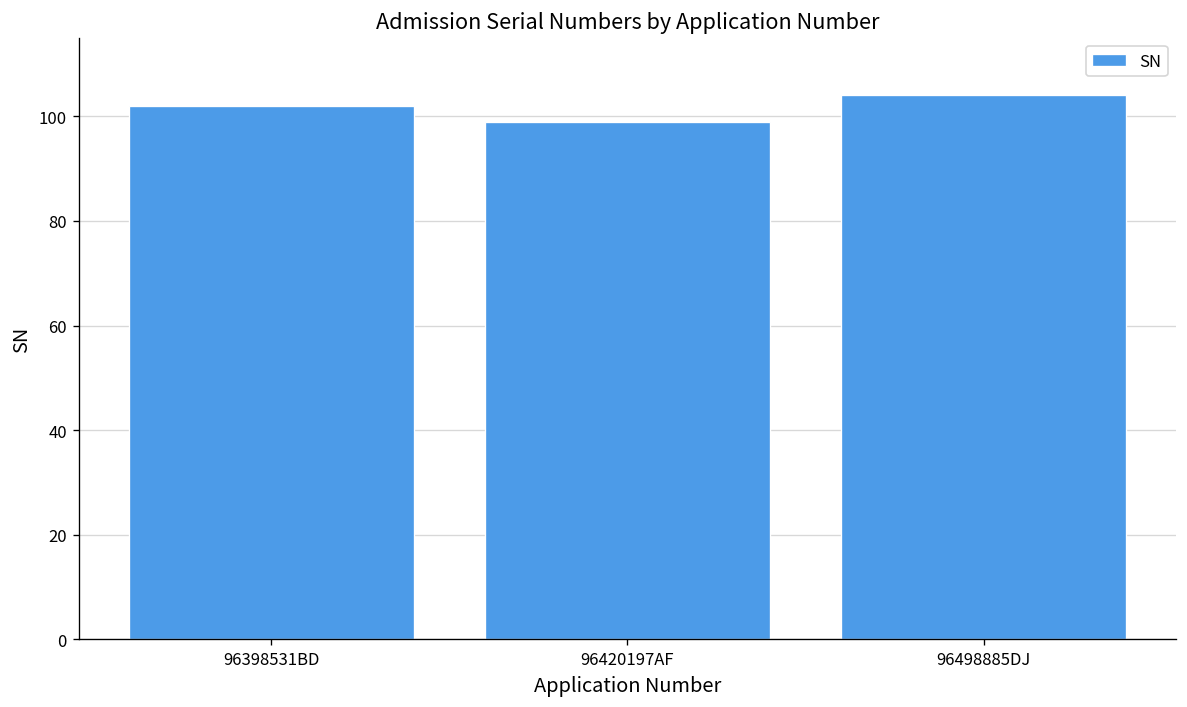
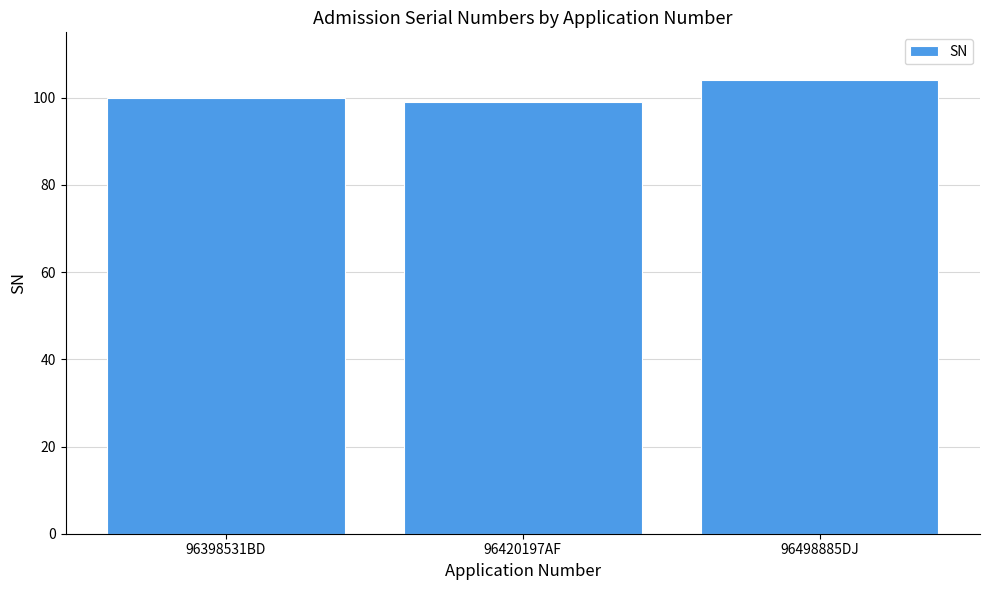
96398531BD: 102 -> 100
